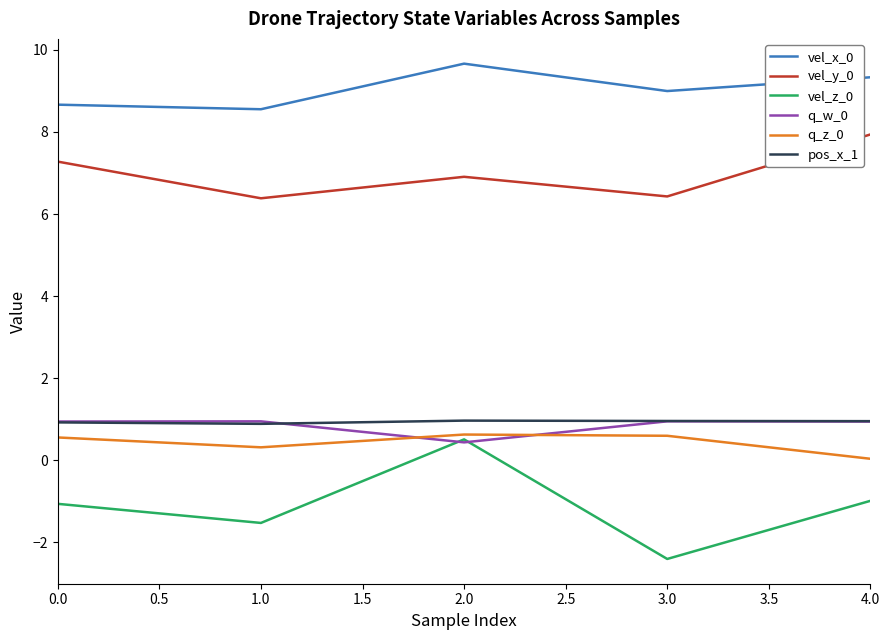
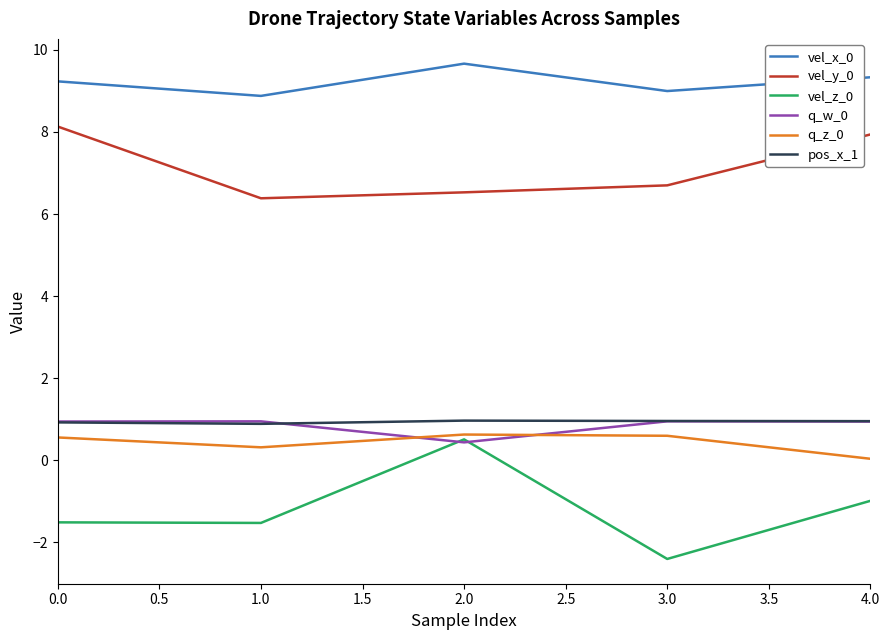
vel_x_0, 0.0: 8.7 -> 9.2
vel_y_0, 0.0: 7.3 -> 8.1
vel_z_0, 0.0: -1.1 -> -1.5
vel_x_0, 1.0: 8.6 -> 8.9
vel_y_0, 2.0: 6.9 -> 6.5
vel_y_0, 3.0: 6.4 -> 6.7
